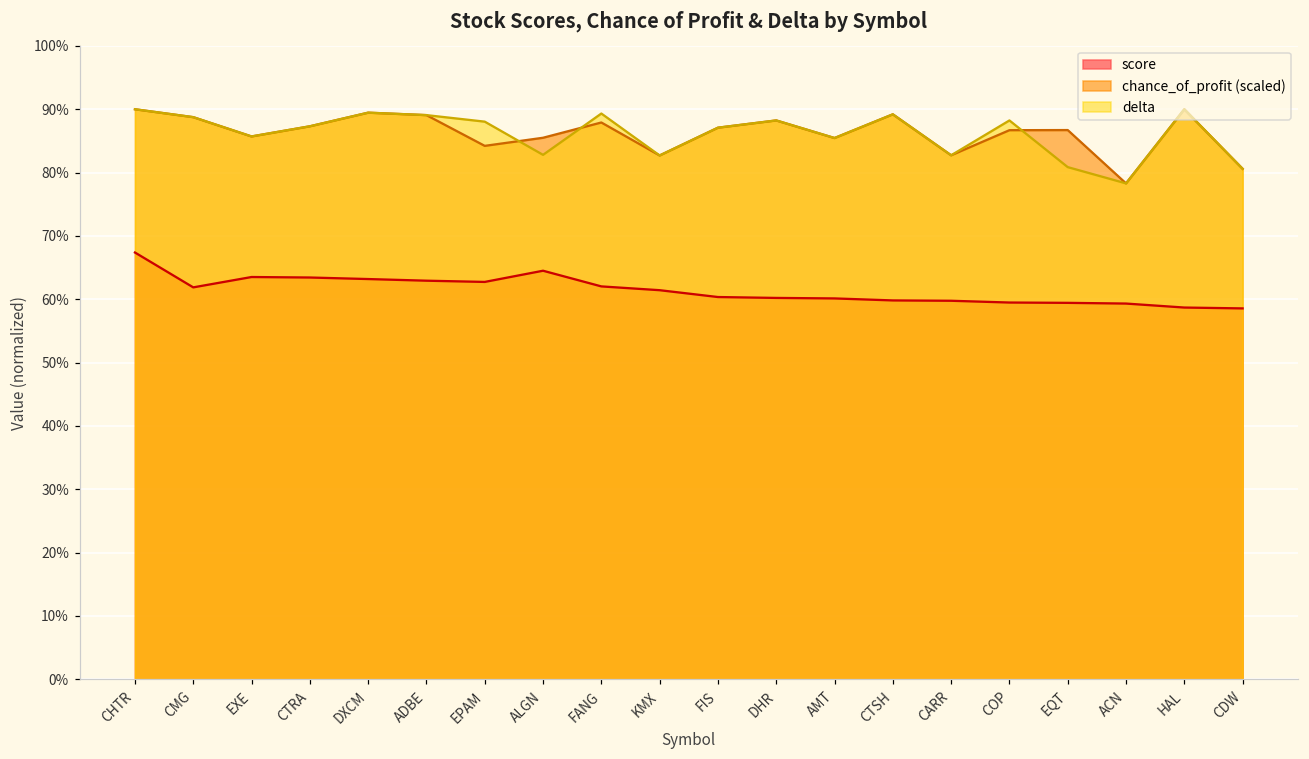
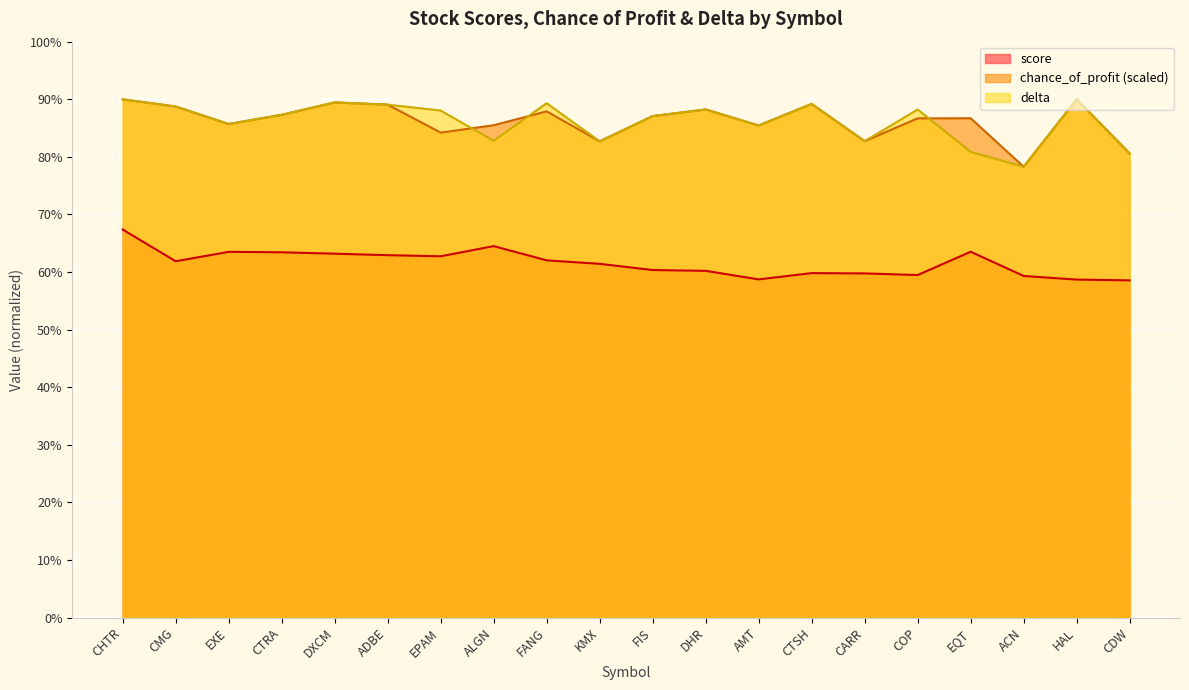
score, AMT: 60% -> 59%
score, EQT: 59% -> 64%
